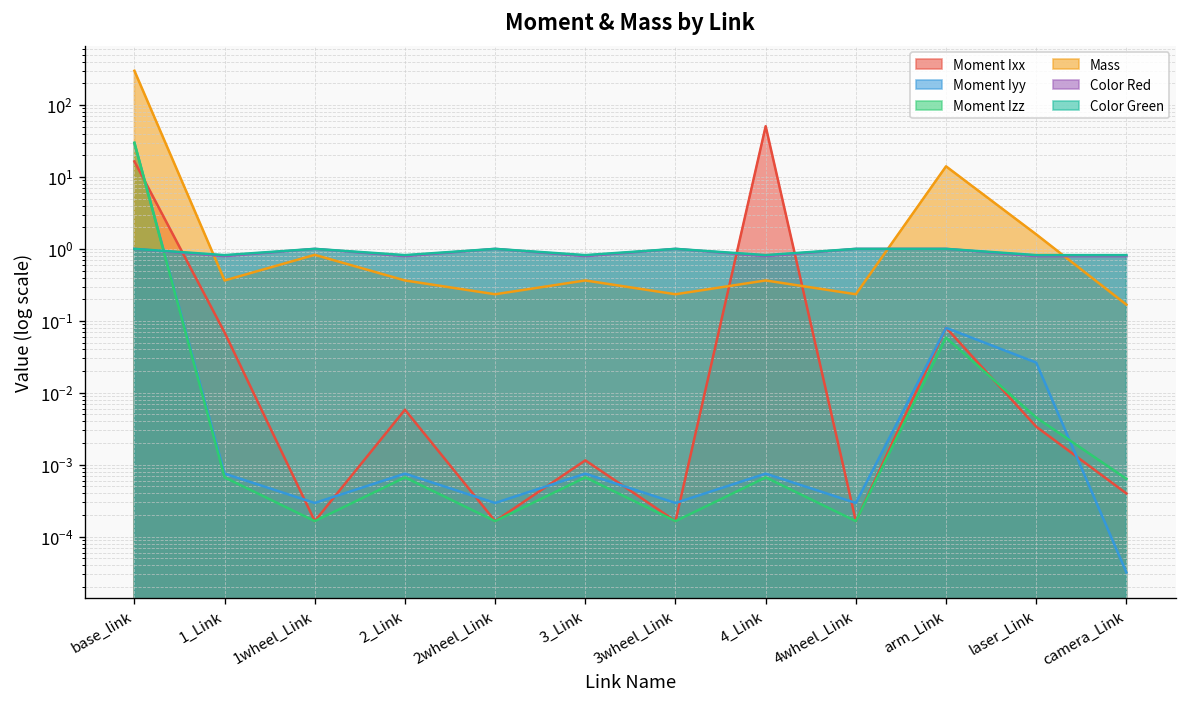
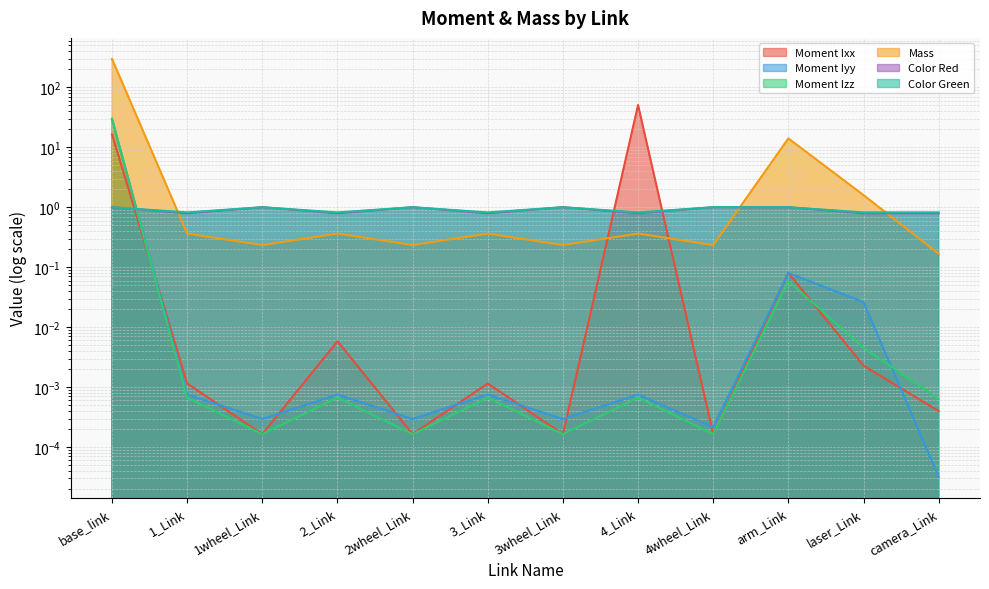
Moment Ixx, 1_Link: 0.07 -> 0.0012
Mass, 1wheel_Link: 0.8 -> 0.23
Moment Iyy, 4wheel_Link: 0.0003 -> 0.00022
Moment Ixx, laser_Link: 0.003 -> 0.0023
